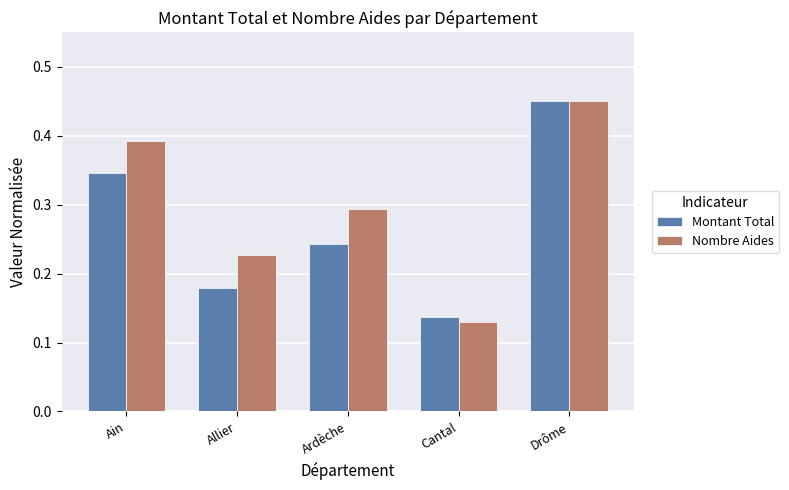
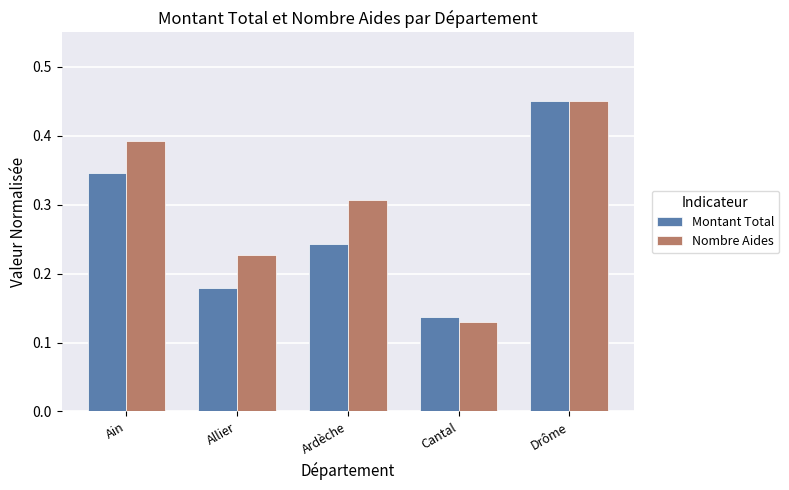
Nombre Aides, Ardèche: 0.29 -> 0.31
